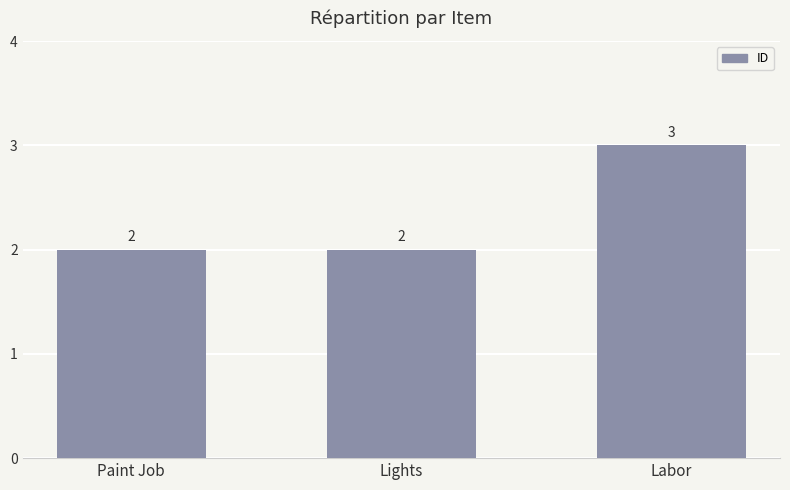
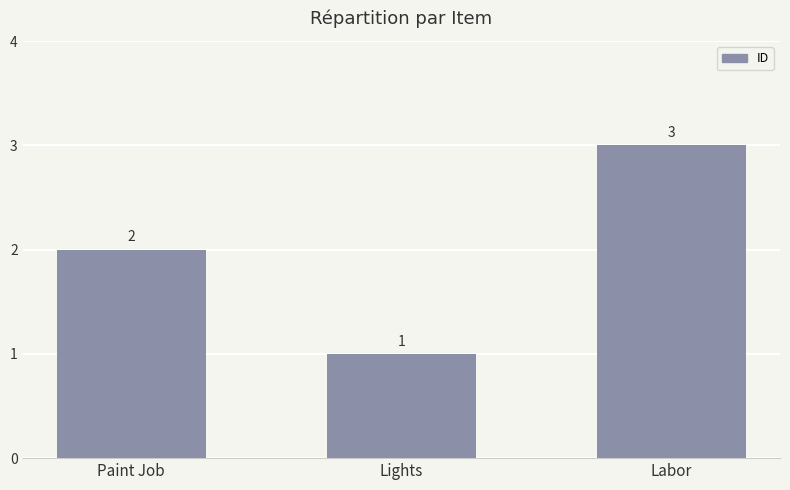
Lights: 2 -> 1
